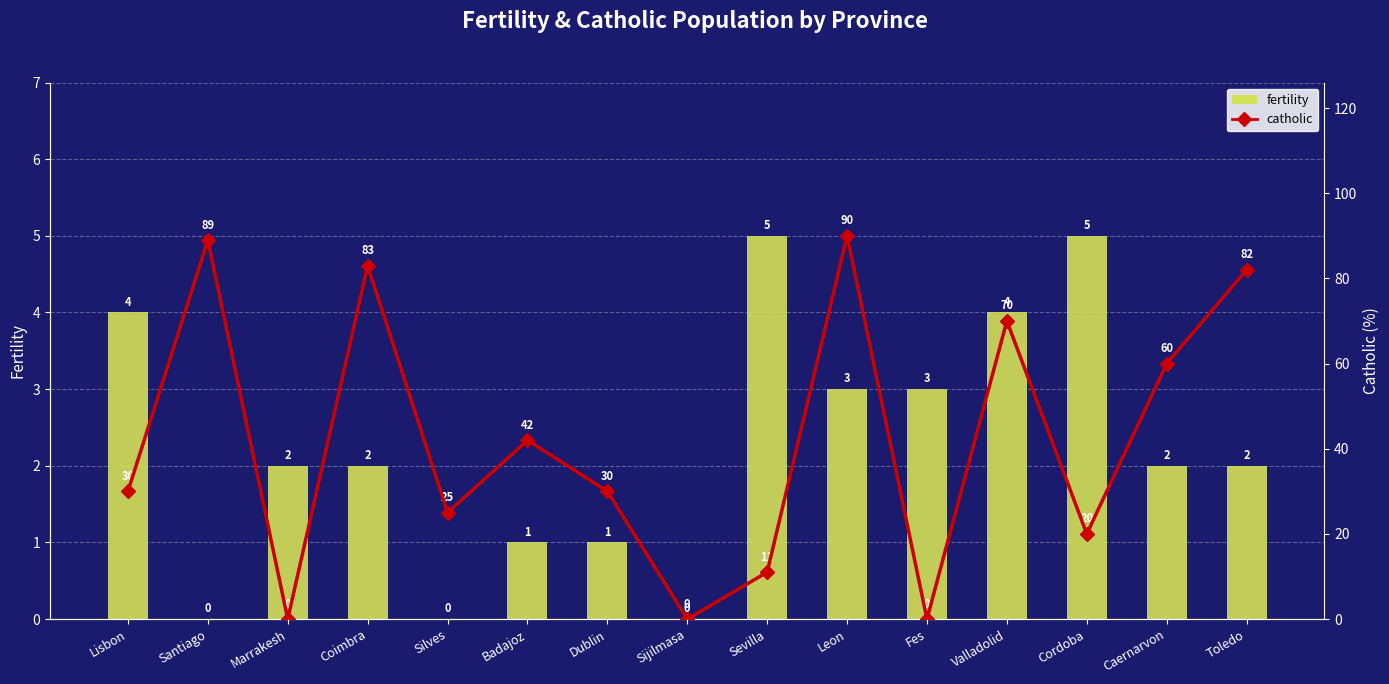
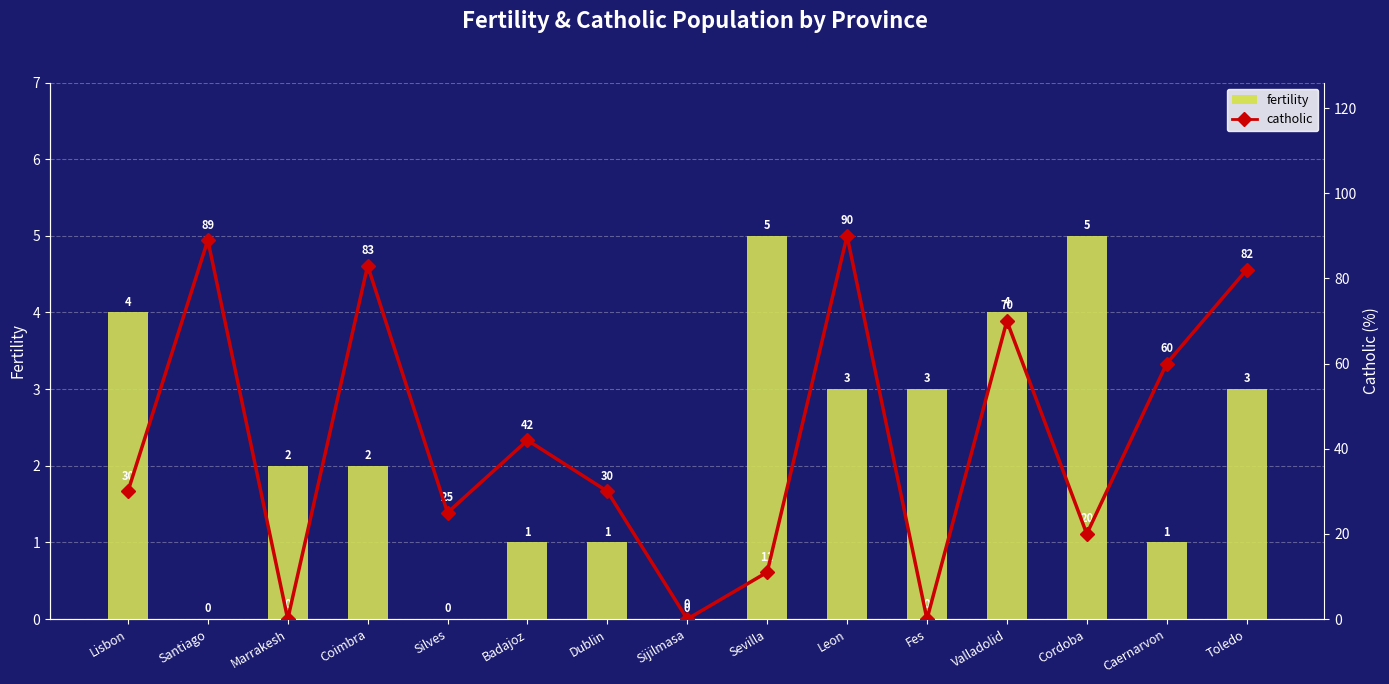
fertility, Caernarvon: 2 -> 1
fertility, Toledo: 2 -> 3
